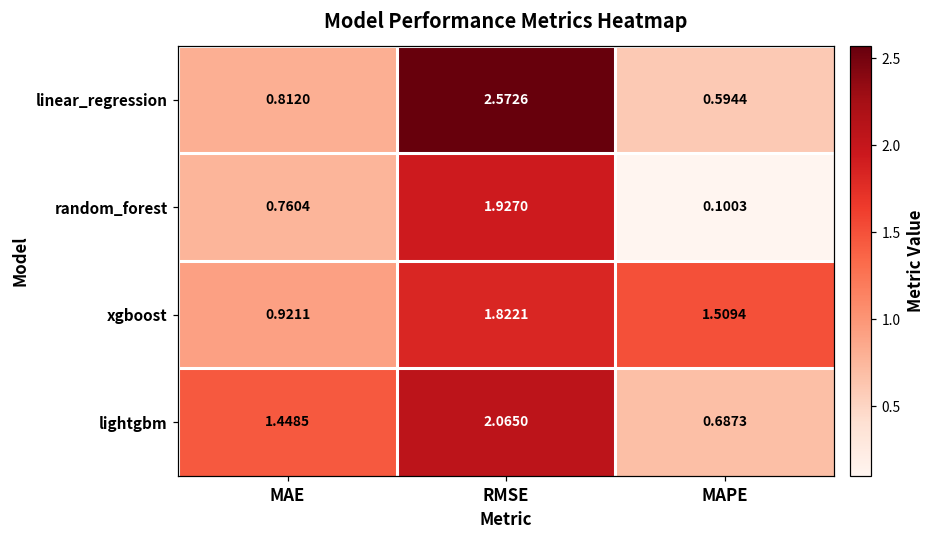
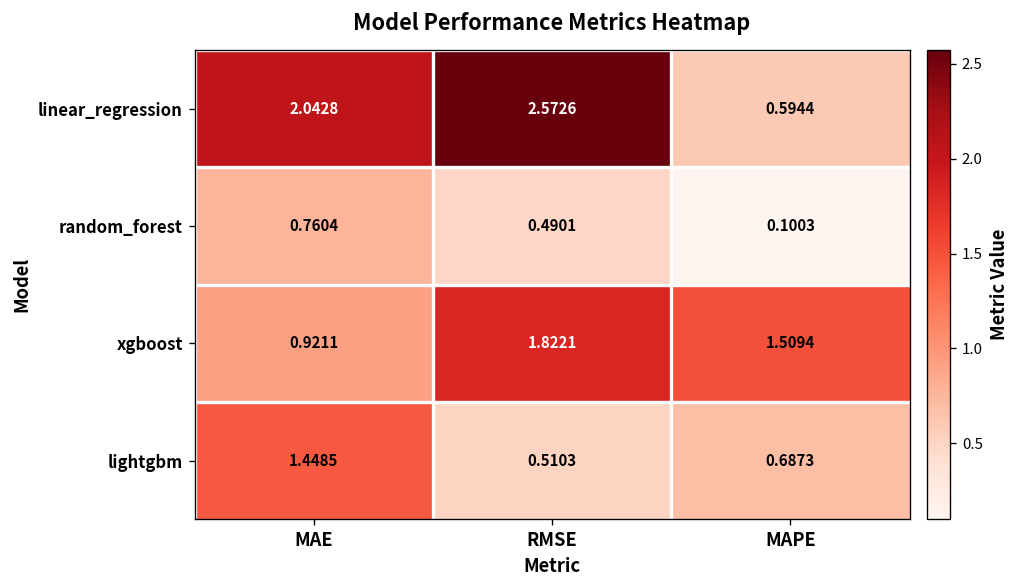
linear_regression, MAE: 0.8120 -> 2.0428
random_forest, RMSE: 1.9270 -> 0.4901
lightgbm, RMSE: 2.0650 -> 0.5103
